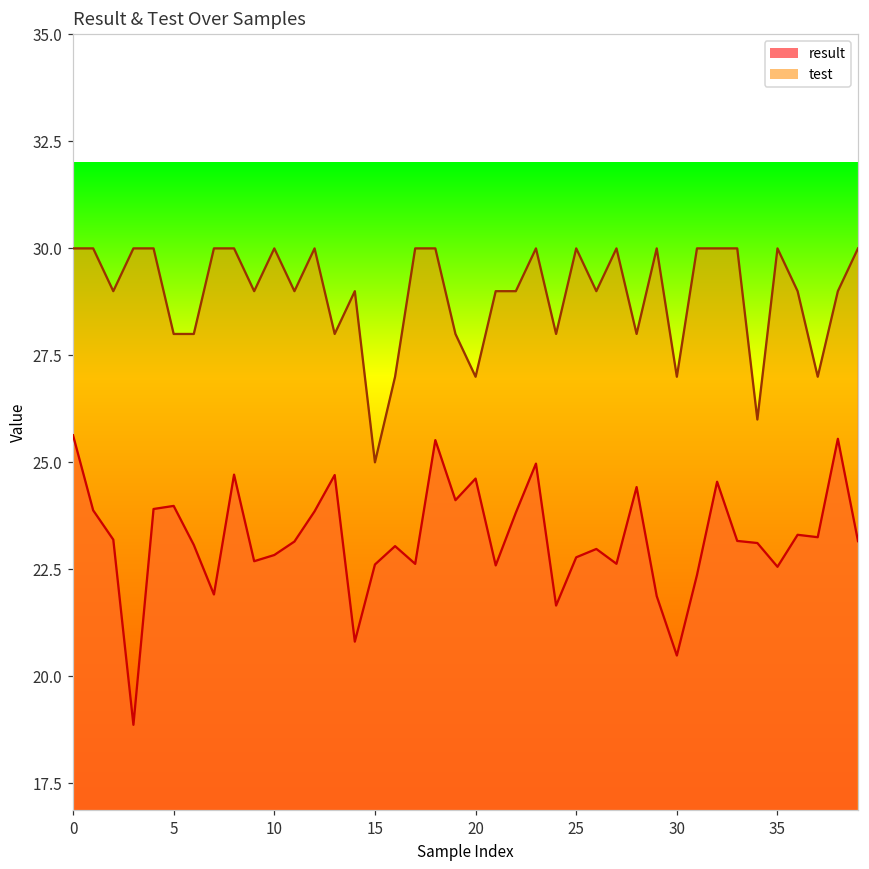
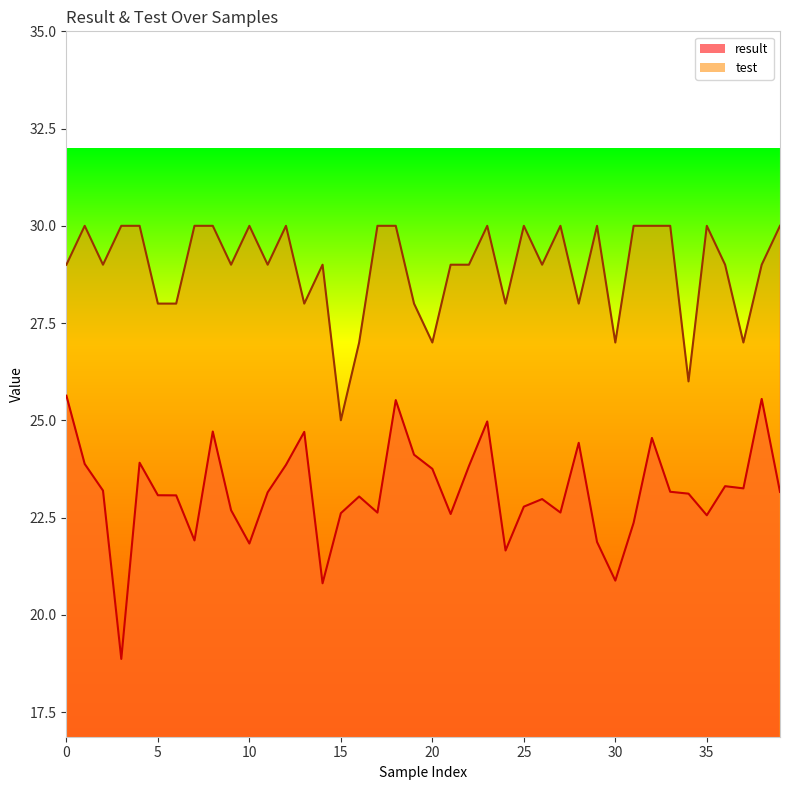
test, 0: 30 -> 29
result, 5: 24.0 -> 23.1
result, 10: 22.8 -> 21.8
result, 20: 24.6 -> 23.8
result, 30: 20.5 -> 20.9
